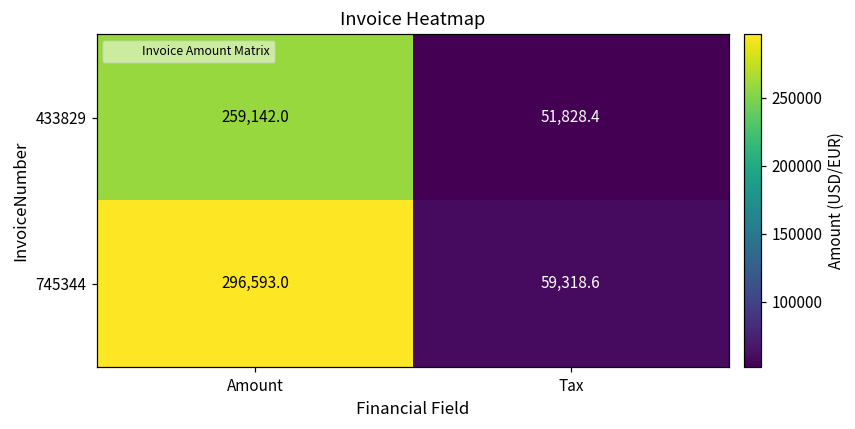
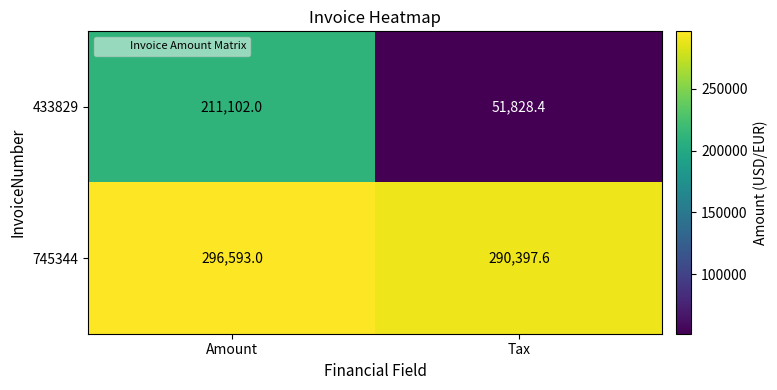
433829, Amount: 259,142.0 -> 211,102.0
745344, Tax: 59,318.6 -> 290,397.6
